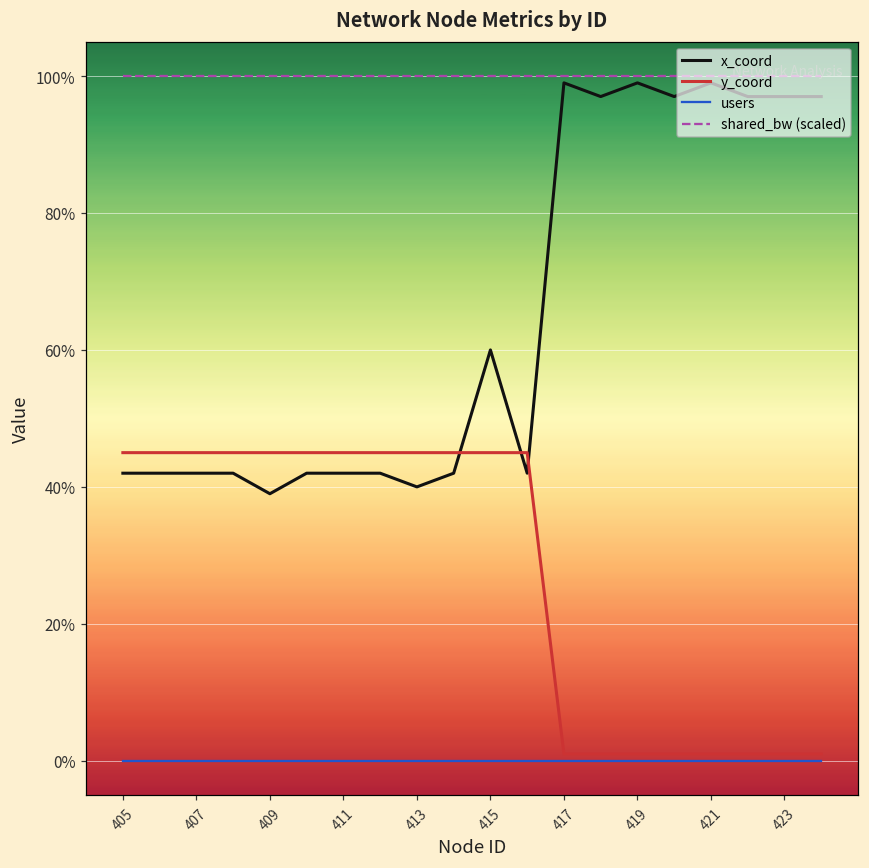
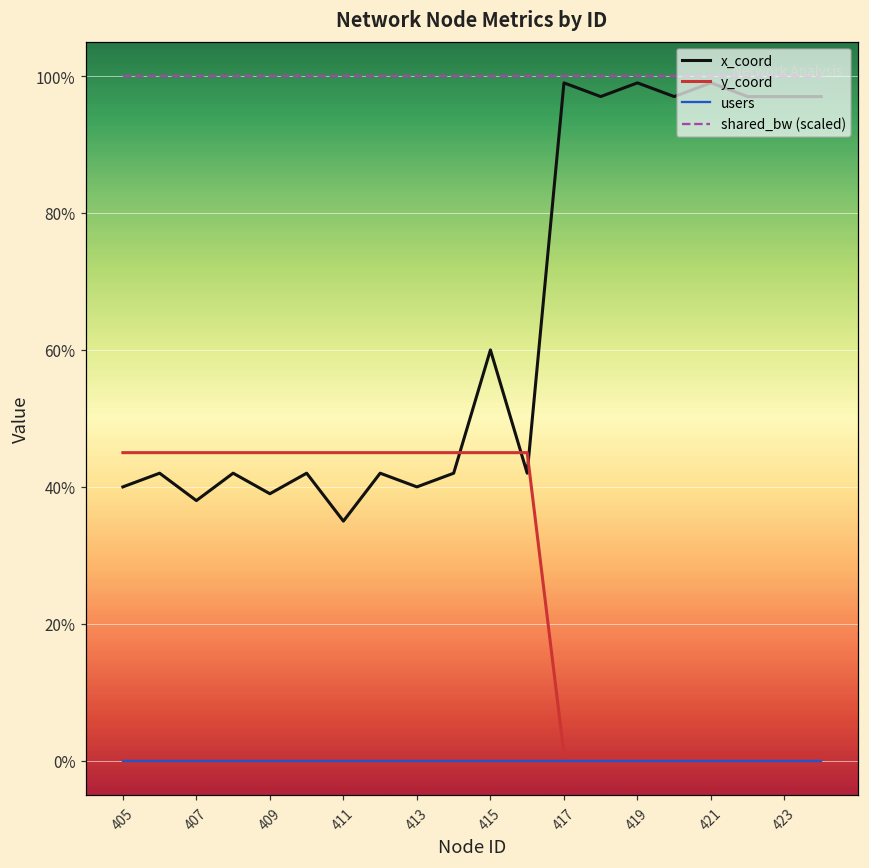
x_coord, 405: 42% -> 40%
x_coord, 407: 42% -> 38%
x_coord, 411: 42% -> 35%
